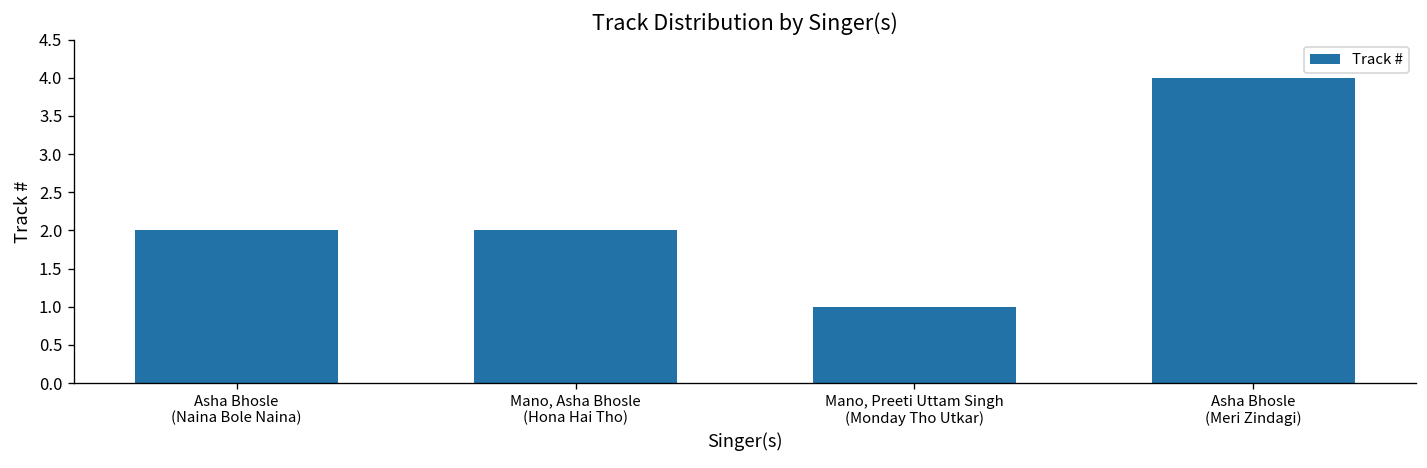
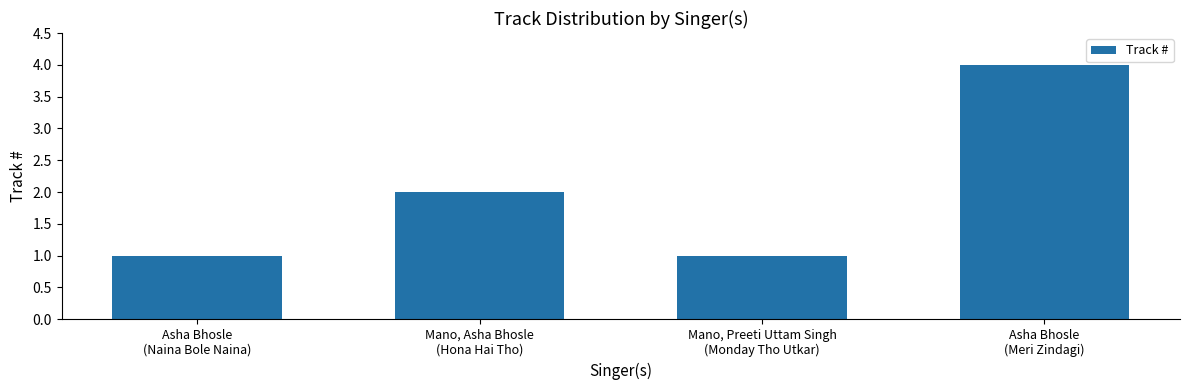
Asha Bhosle (Naina Bole Naina): 2 -> 1
